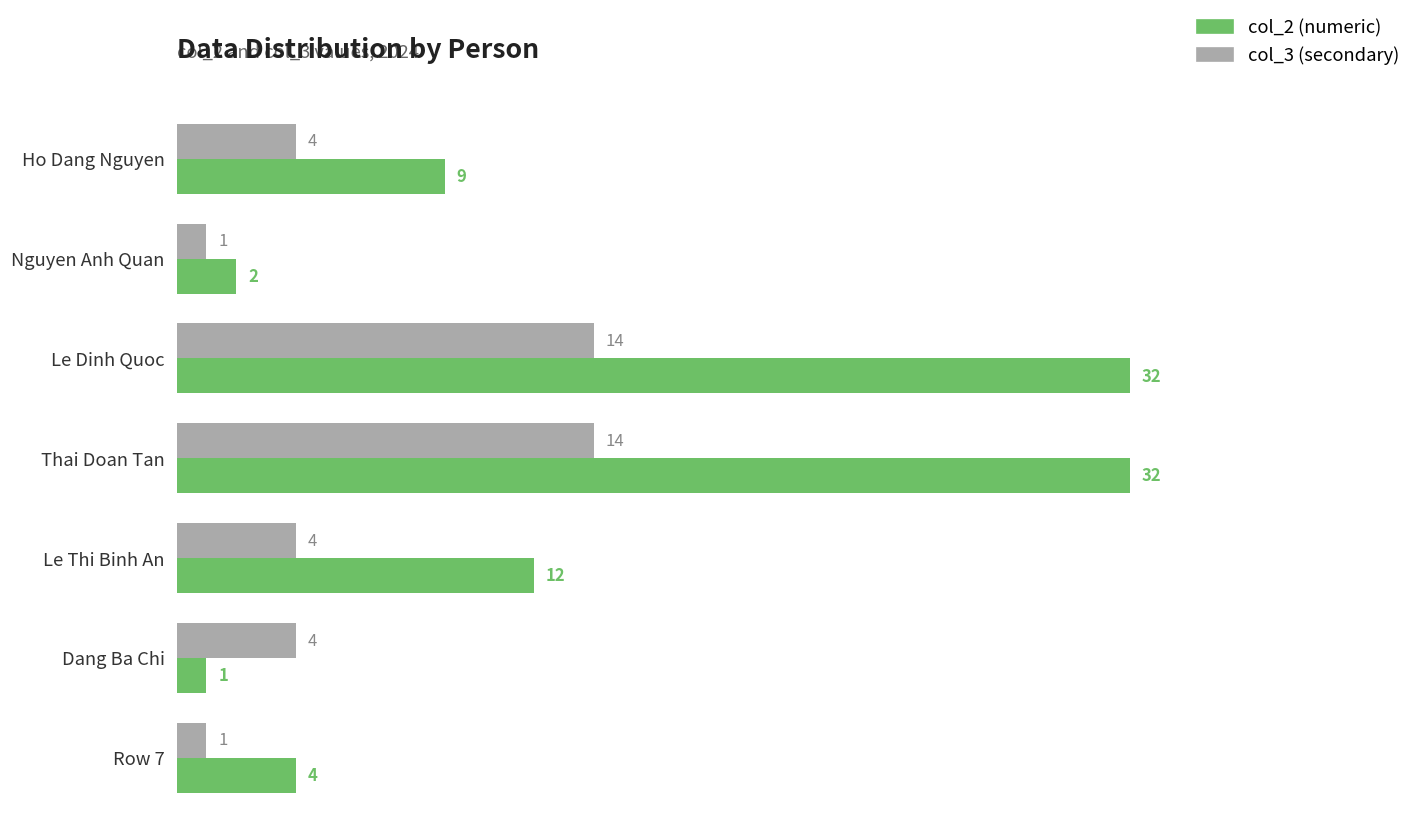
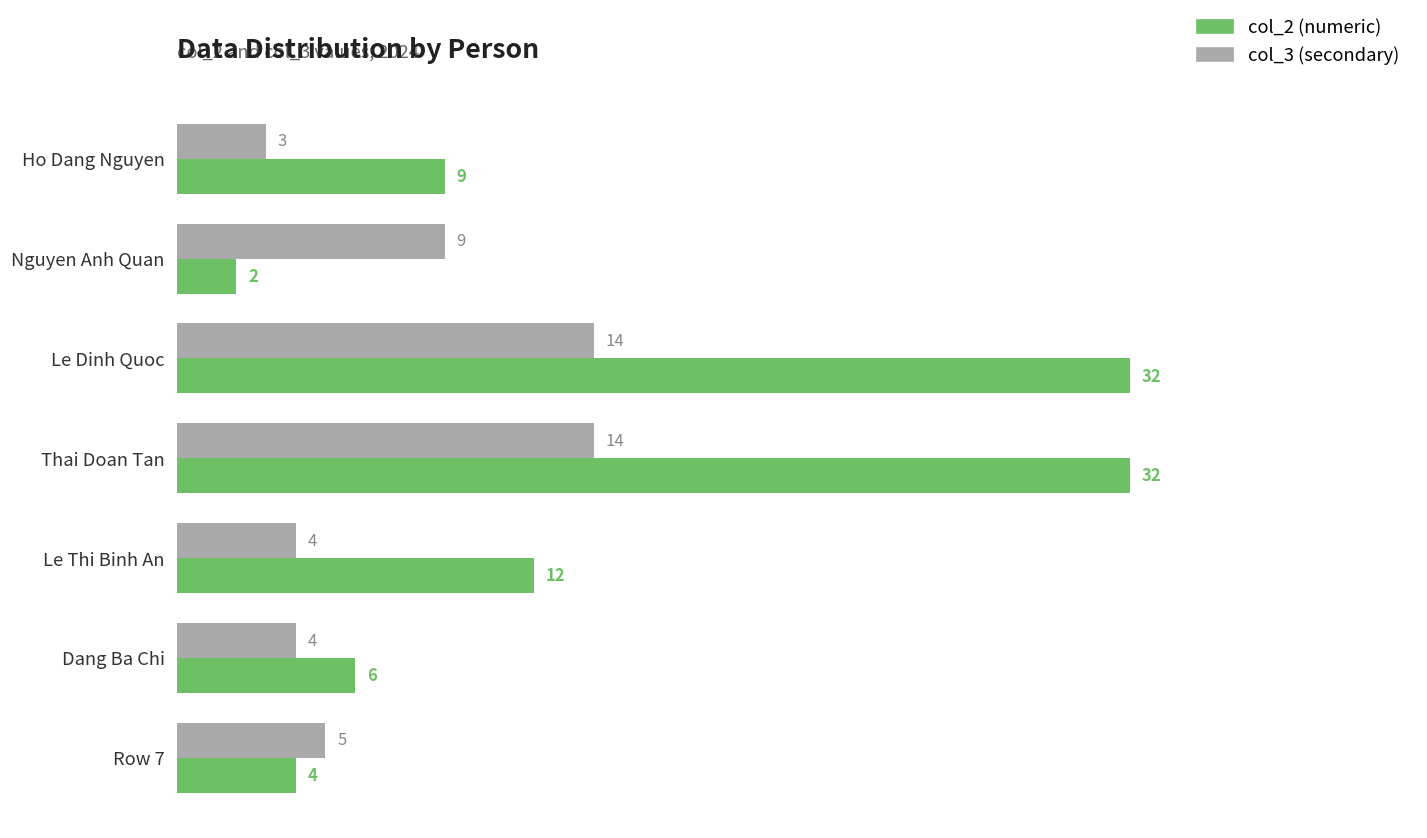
col_3 (secondary), Ho Dang Nguyen: 4 -> 3
col_3 (secondary), Nguyen Anh Quan: 1 -> 9
col_2 (numeric), Dang Ba Chi: 1 -> 6
col_3 (secondary), Row 7: 1 -> 5
